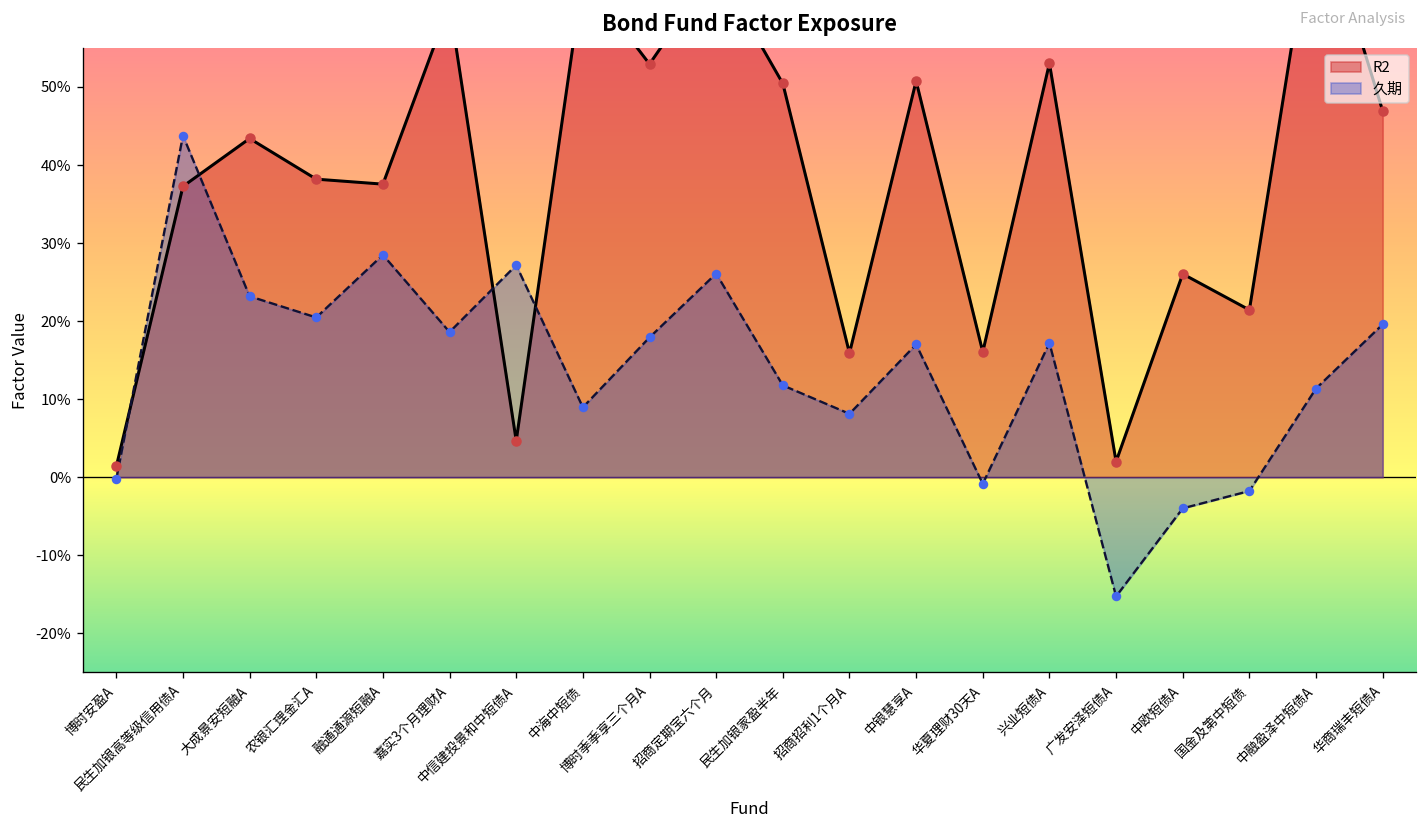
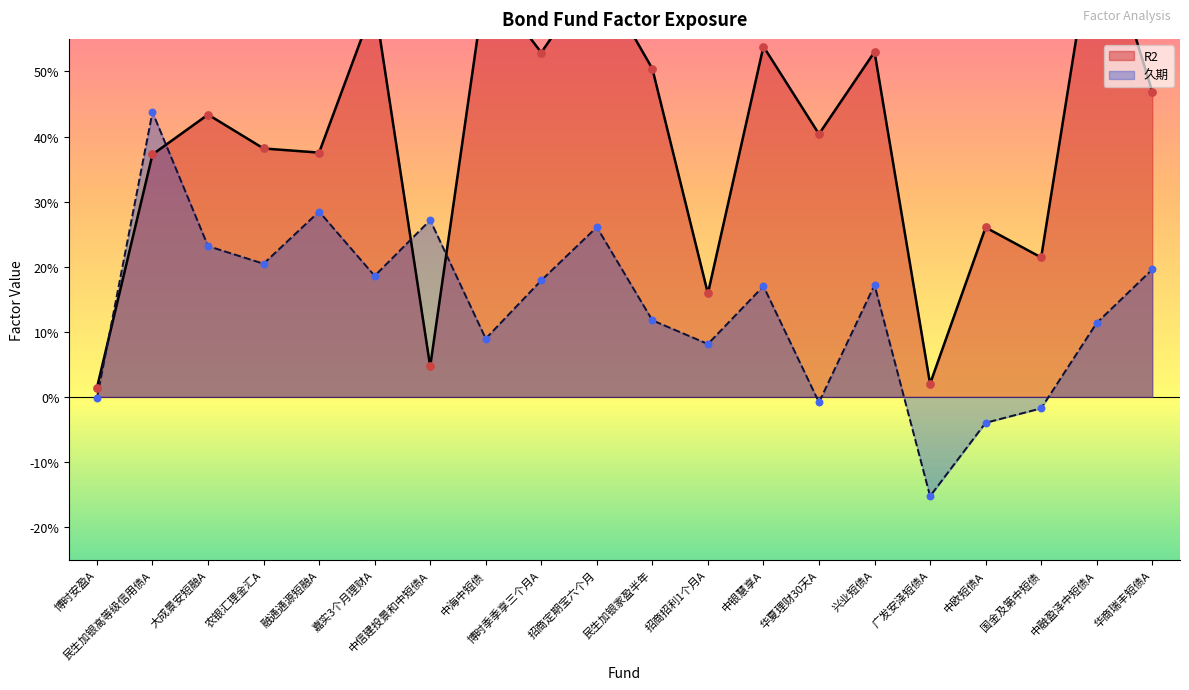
R2, 中银慧享A: 51% -> 54%
R2, 华夏理财30天A: 16% -> 40%
